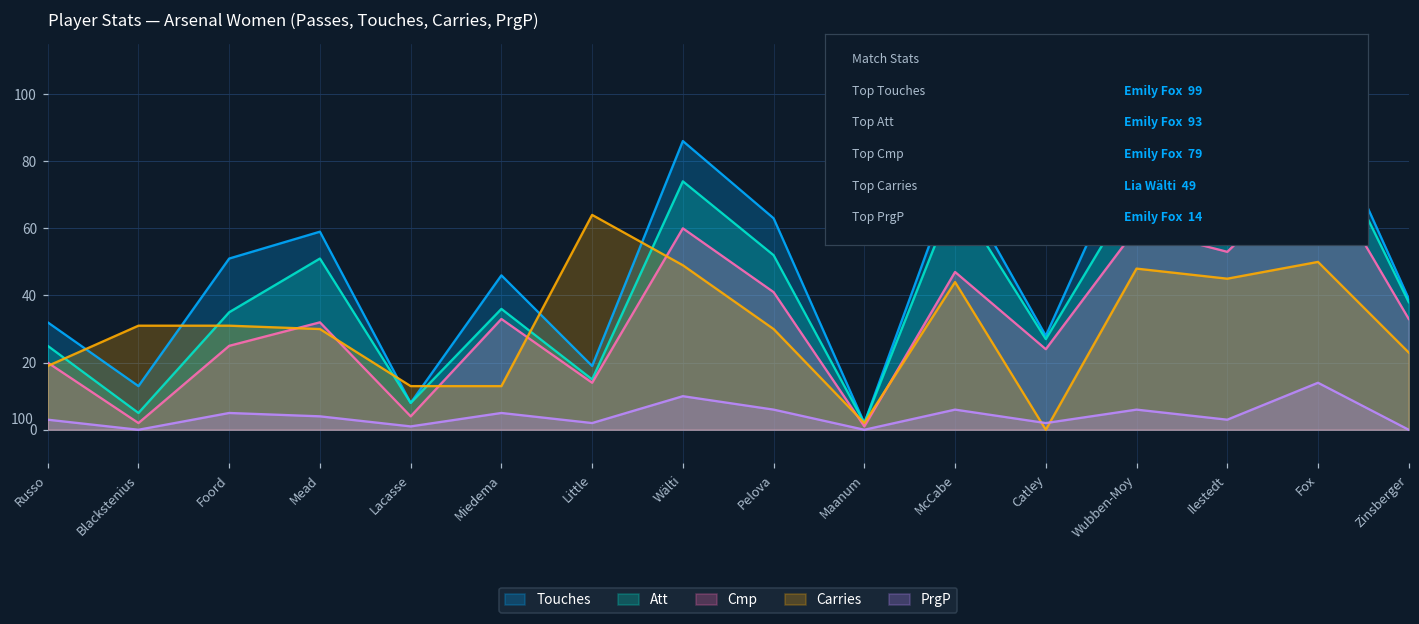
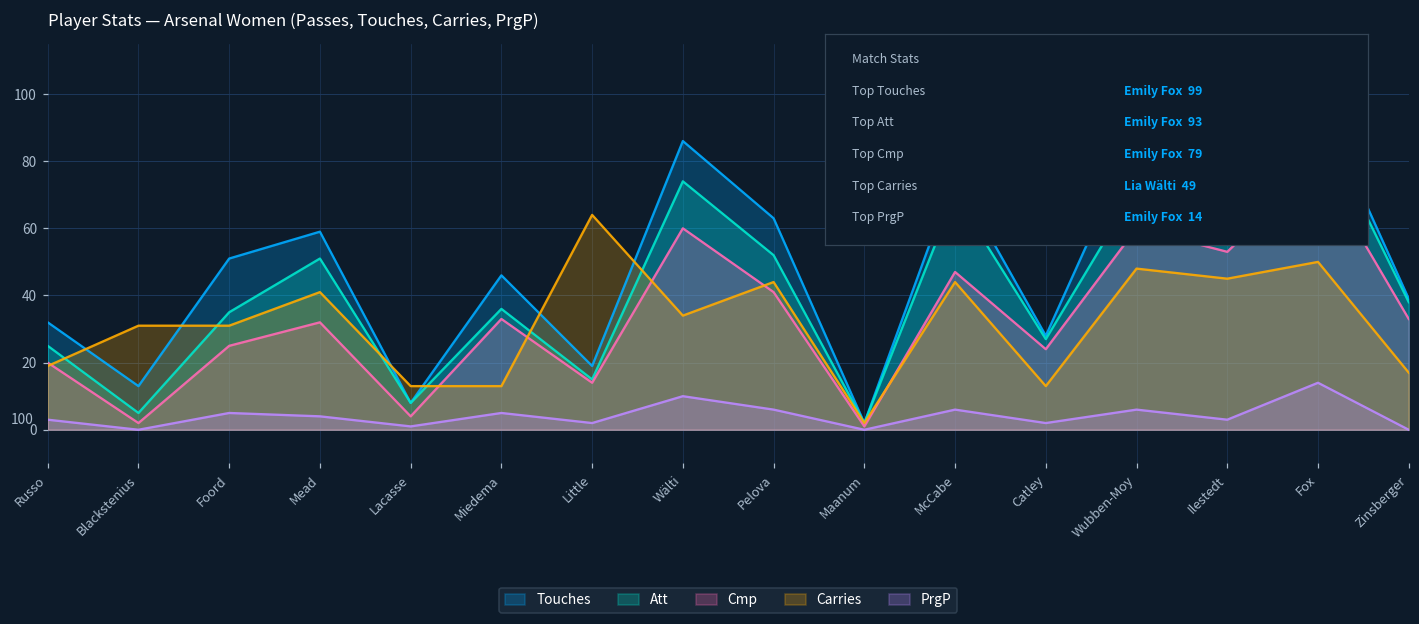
Carries, Mead: 30 -> 41
Carries, Wälti: 49 -> 34
Carries, Pelova: 30 -> 44
Carries, Catley: 0 -> 13
Carries, Zinsberger: 23 -> 17
